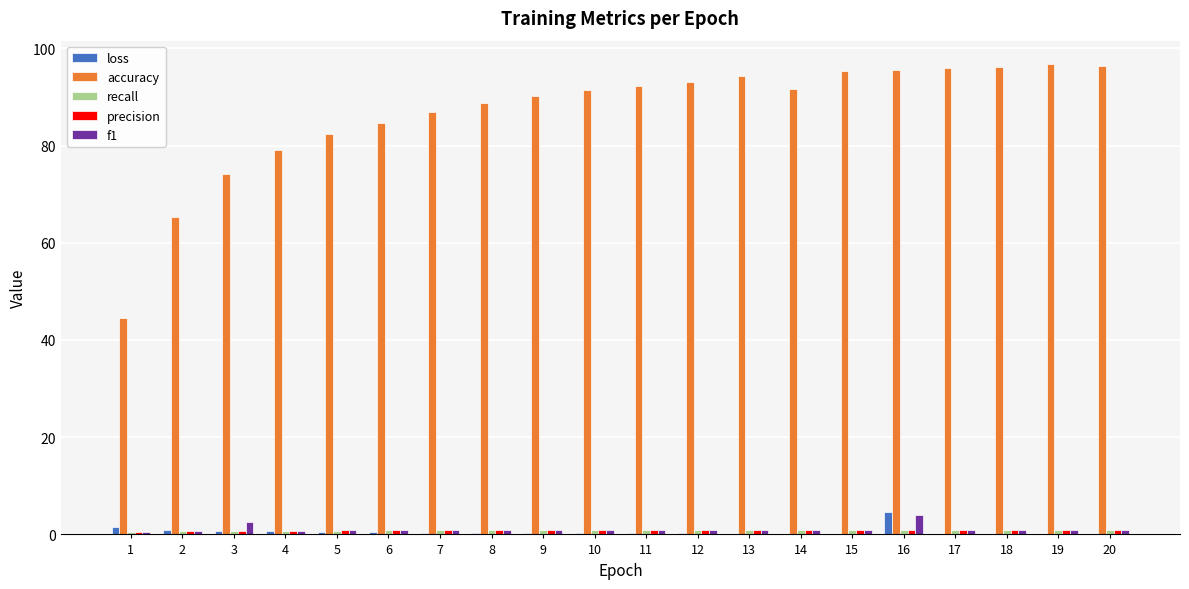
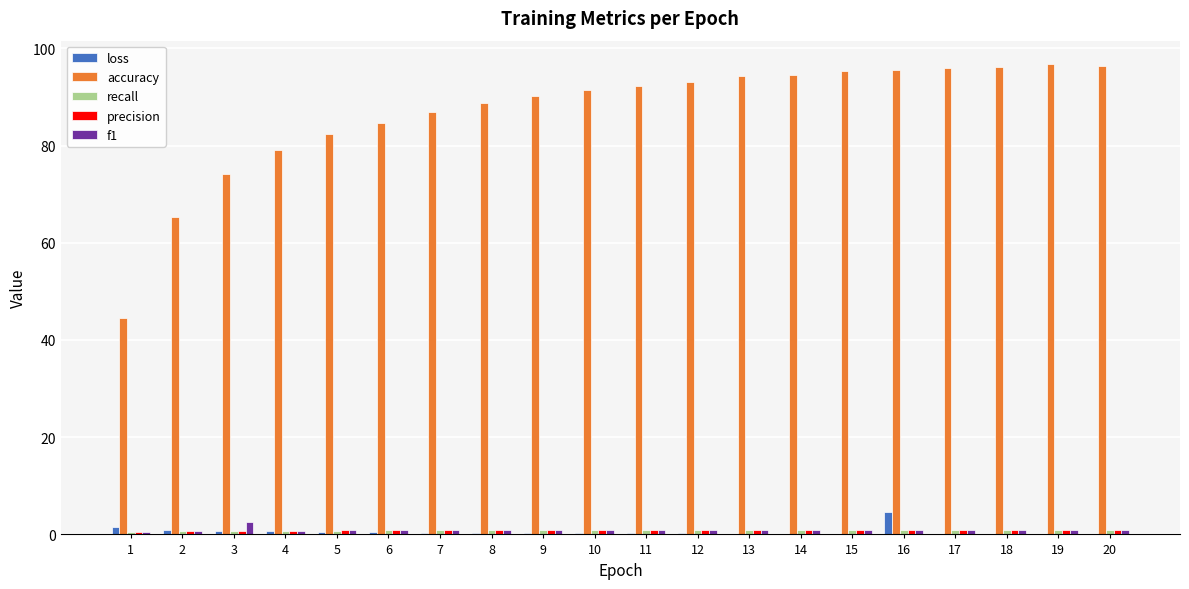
accuracy, 14: 92 -> 95
f1, 16: 4 -> 1
